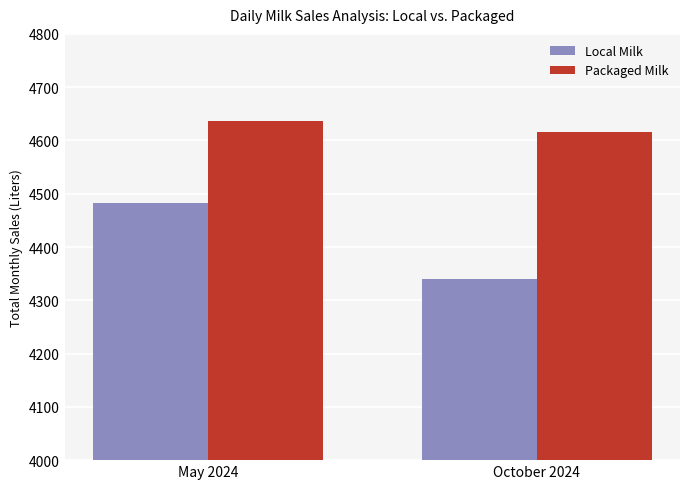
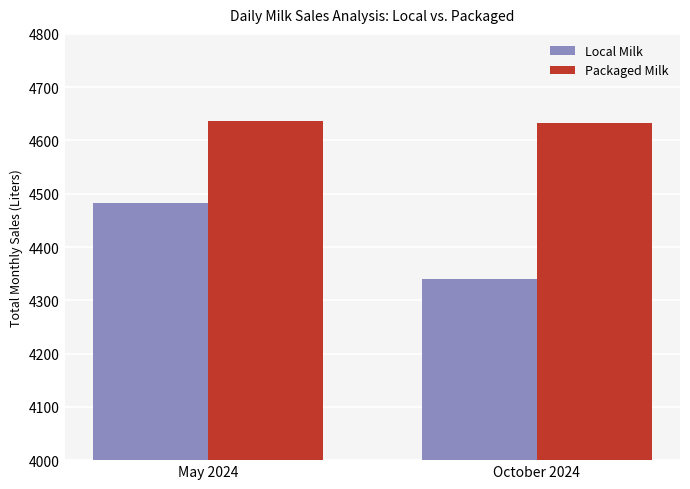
Packaged Milk, October 2024: 4620 -> 4630
